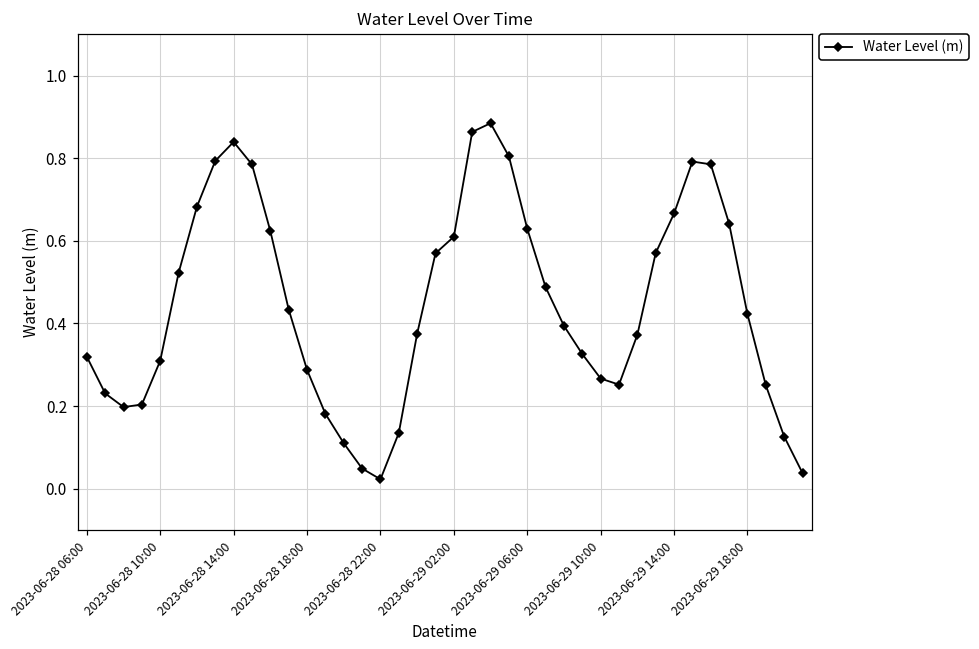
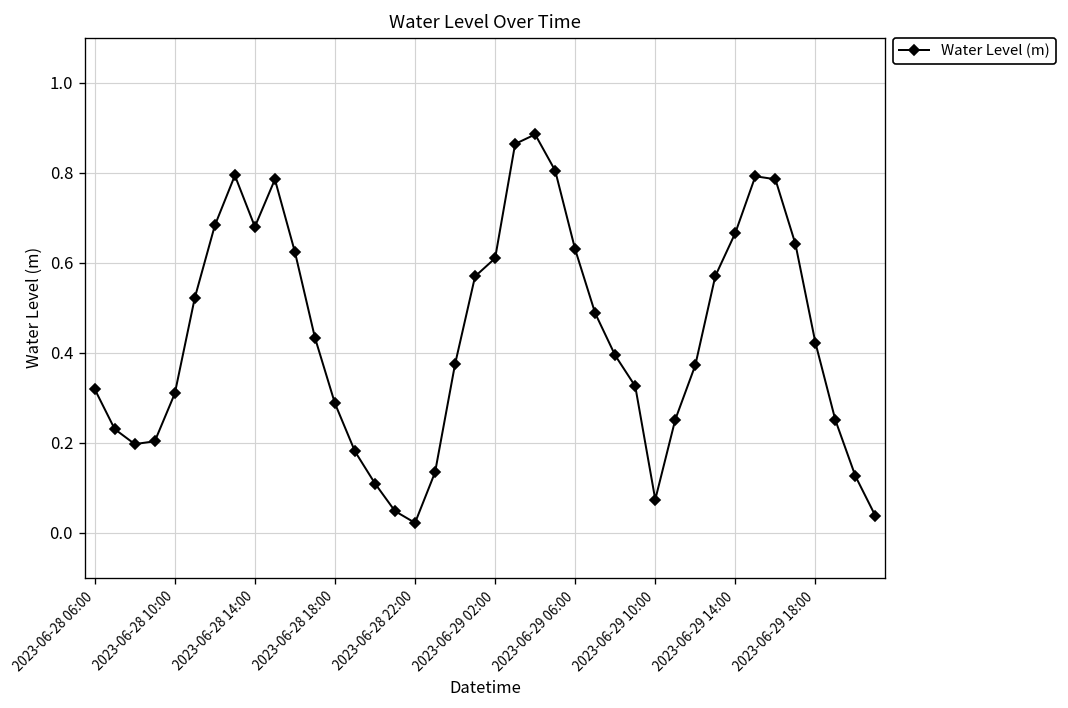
2023-06-28 14:00: 0.84 -> 0.68
2023-06-29 10:00: 0.27 -> 0.07
